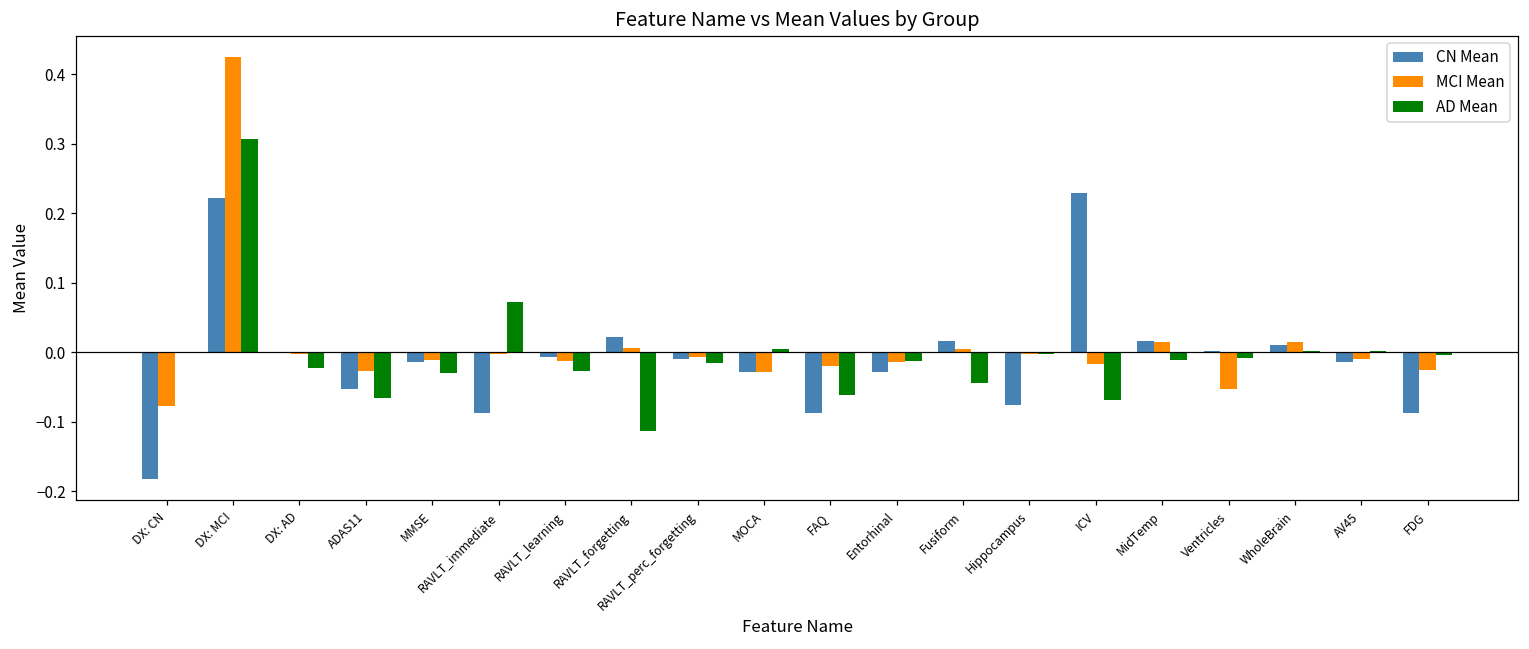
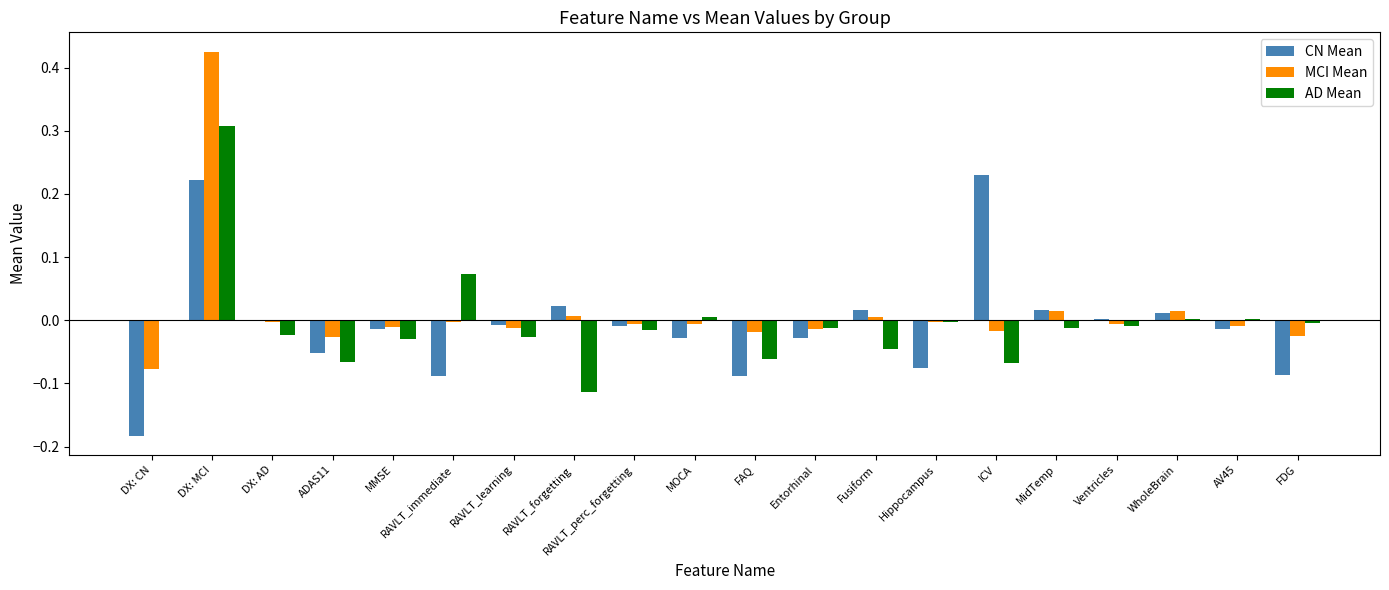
MCI Mean, MOCA: -0.03 -> -0.01
MCI Mean, Ventricles: -0.05 -> -0.01
